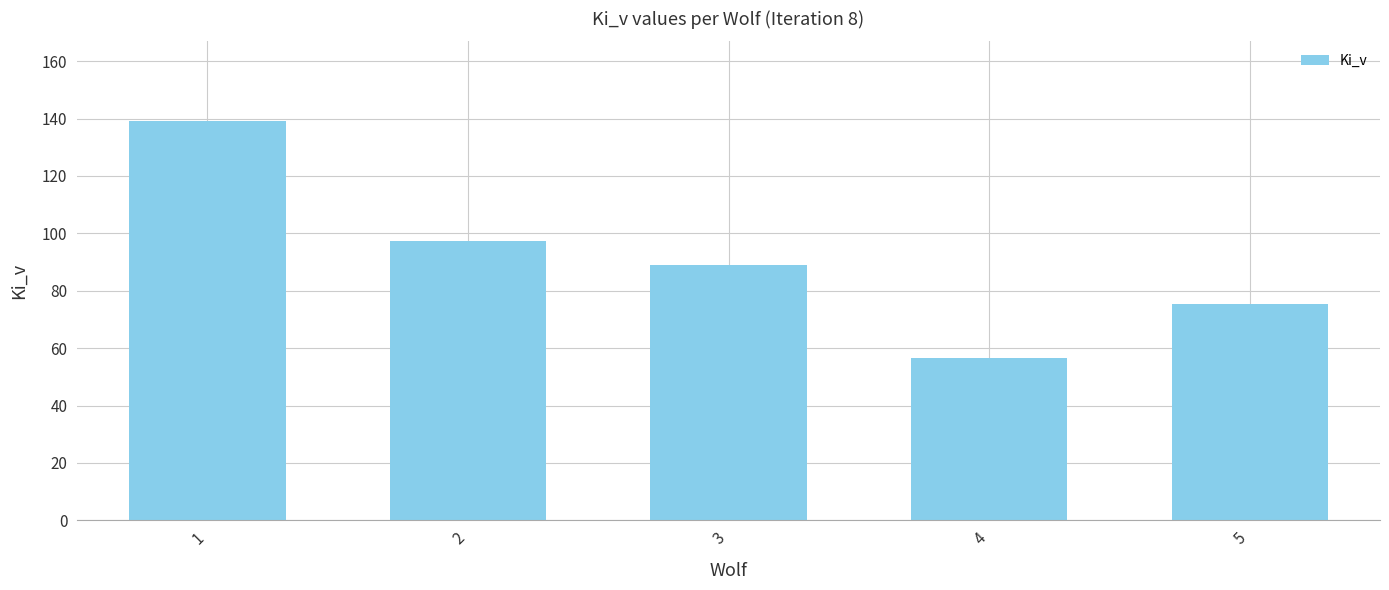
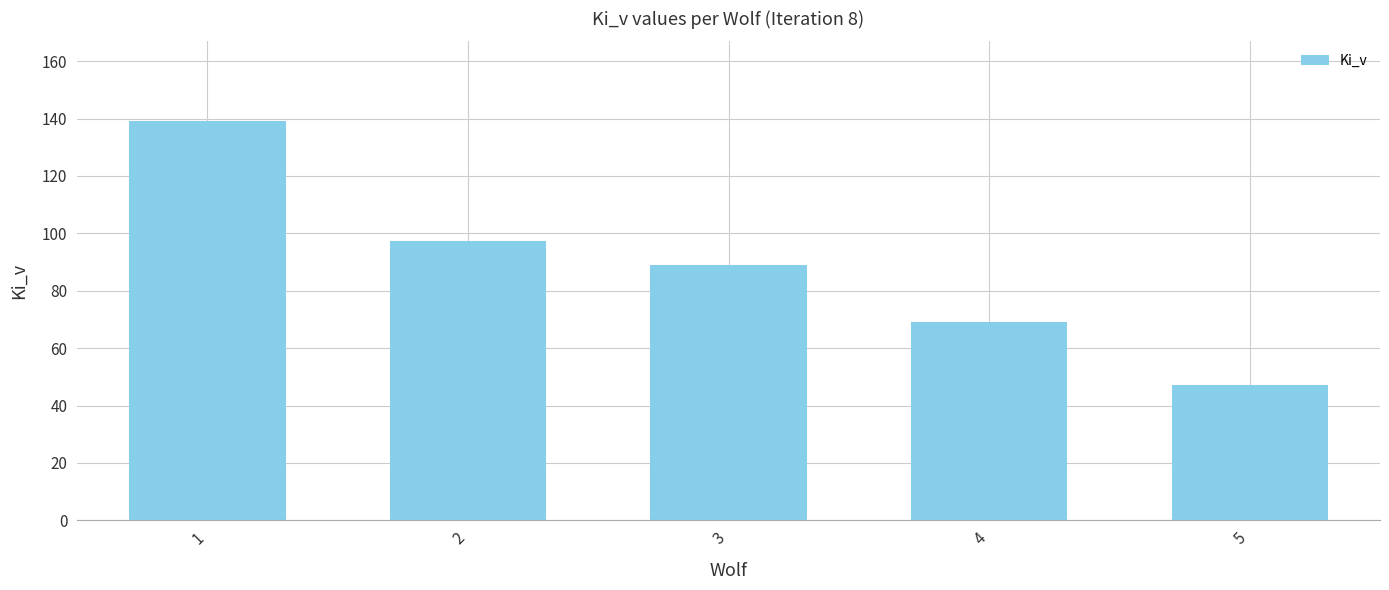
4: 57 -> 69
5: 75 -> 47
